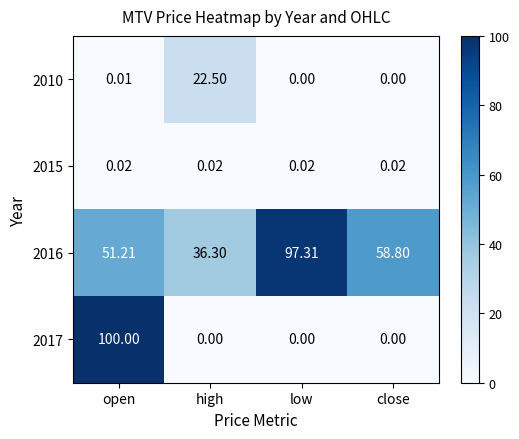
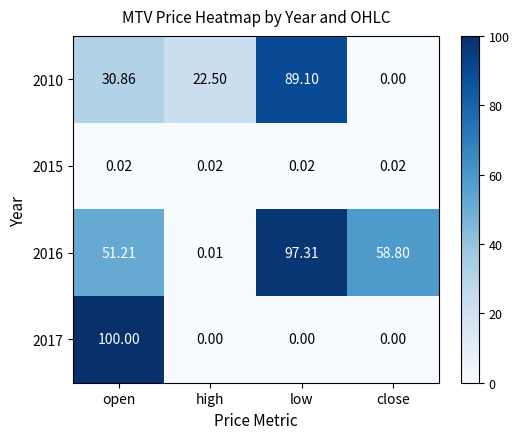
2010, open: 0.01 -> 30.86
2010, low: 0.00 -> 89.10
2016, high: 36.30 -> 0.01
